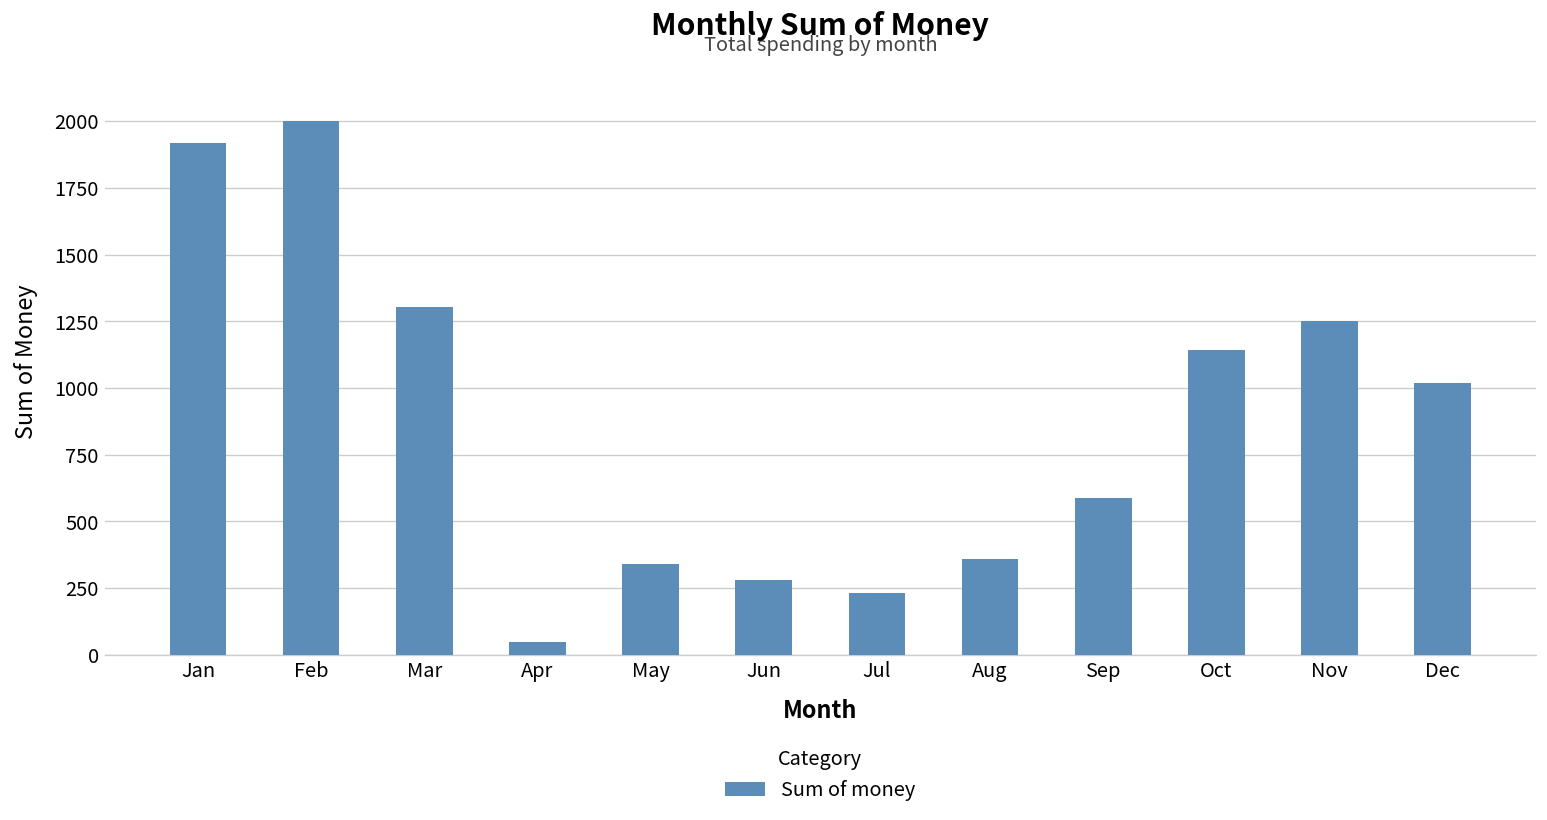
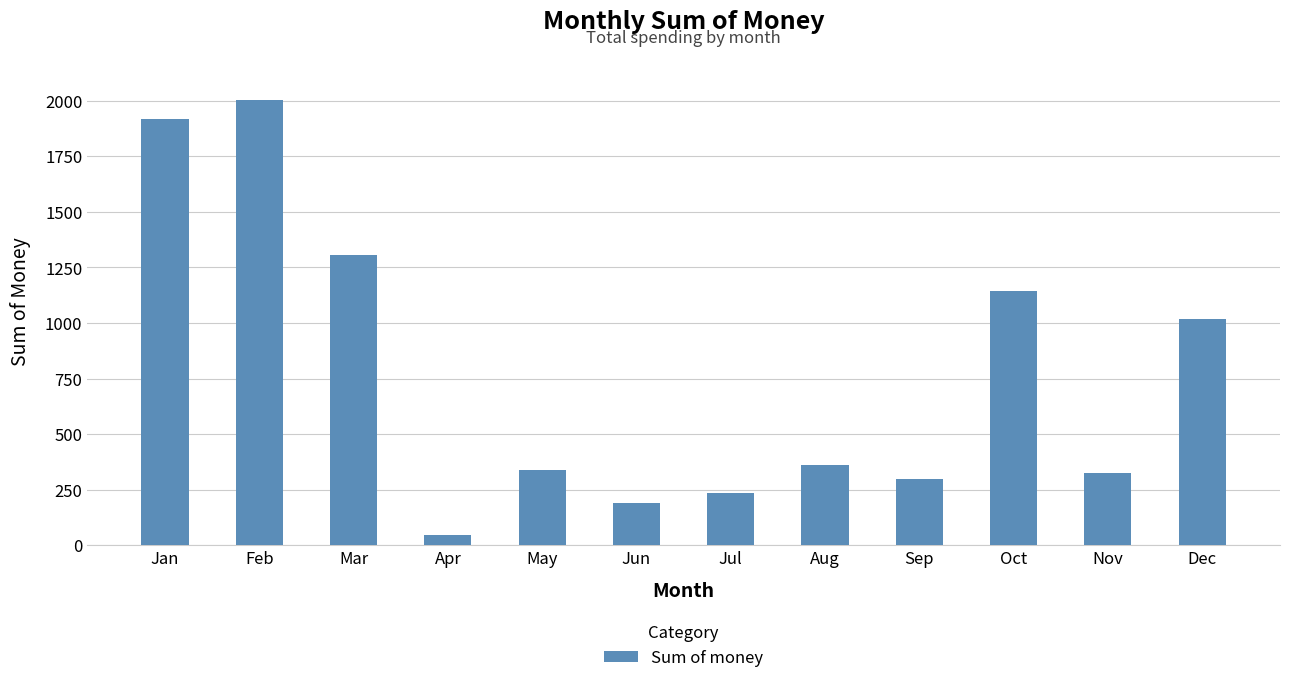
Jun: 280 -> 190
Sep: 590 -> 300
Nov: 1250 -> 330
